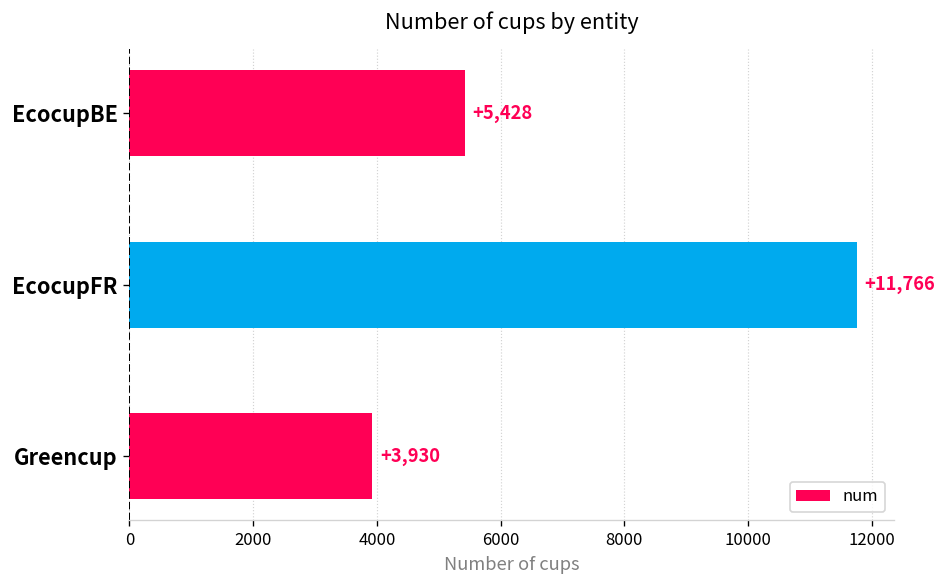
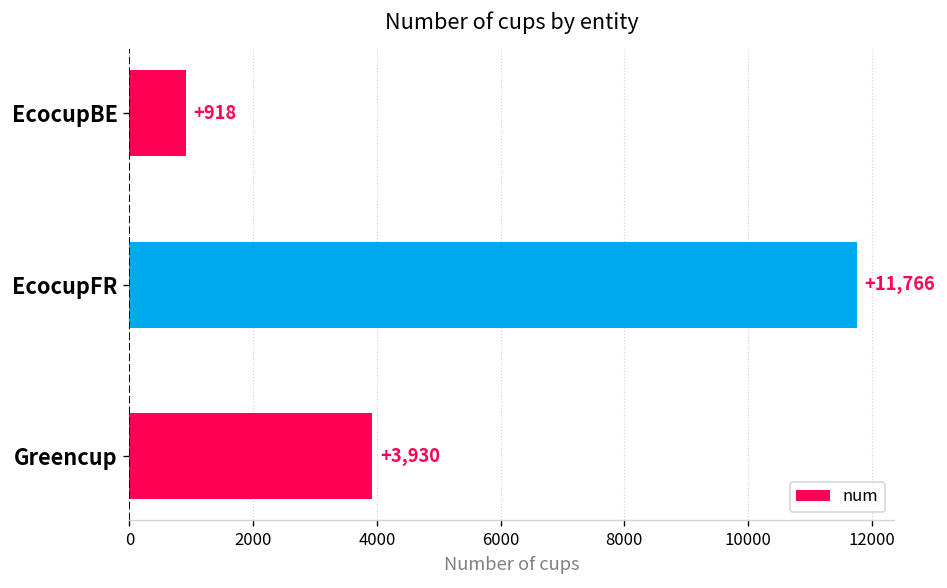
EcocupBE: +5,428 -> +918
